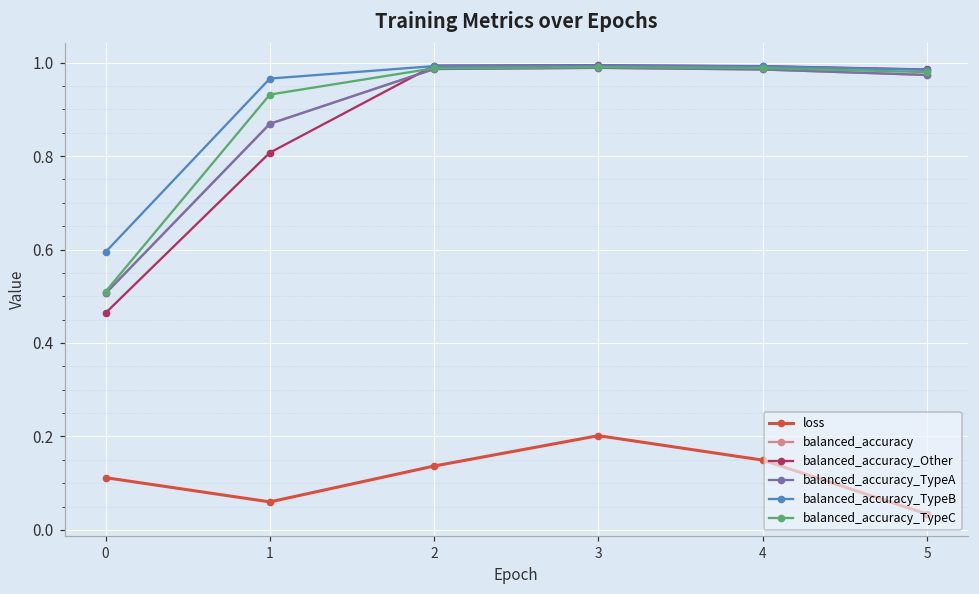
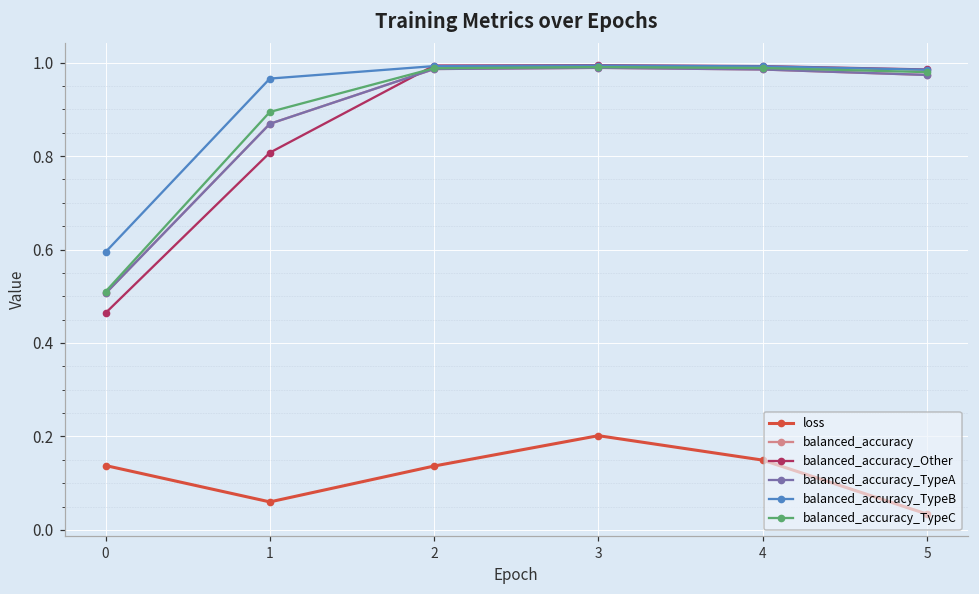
loss, 0: 0.11 -> 0.14
balanced_accuracy_TypeC, 1: 0.93 -> 0.89
